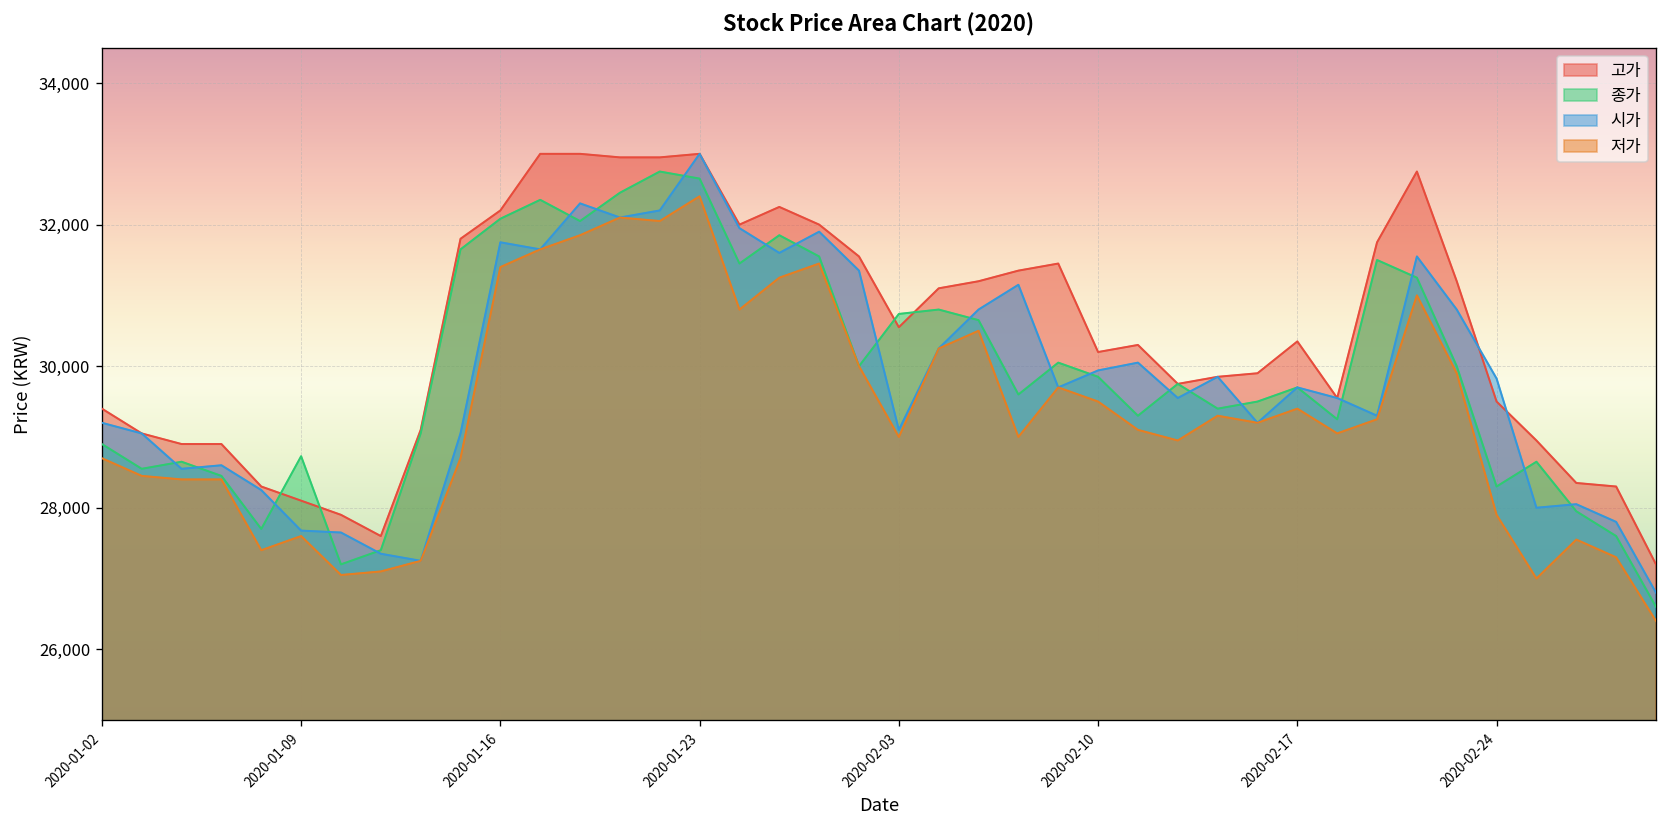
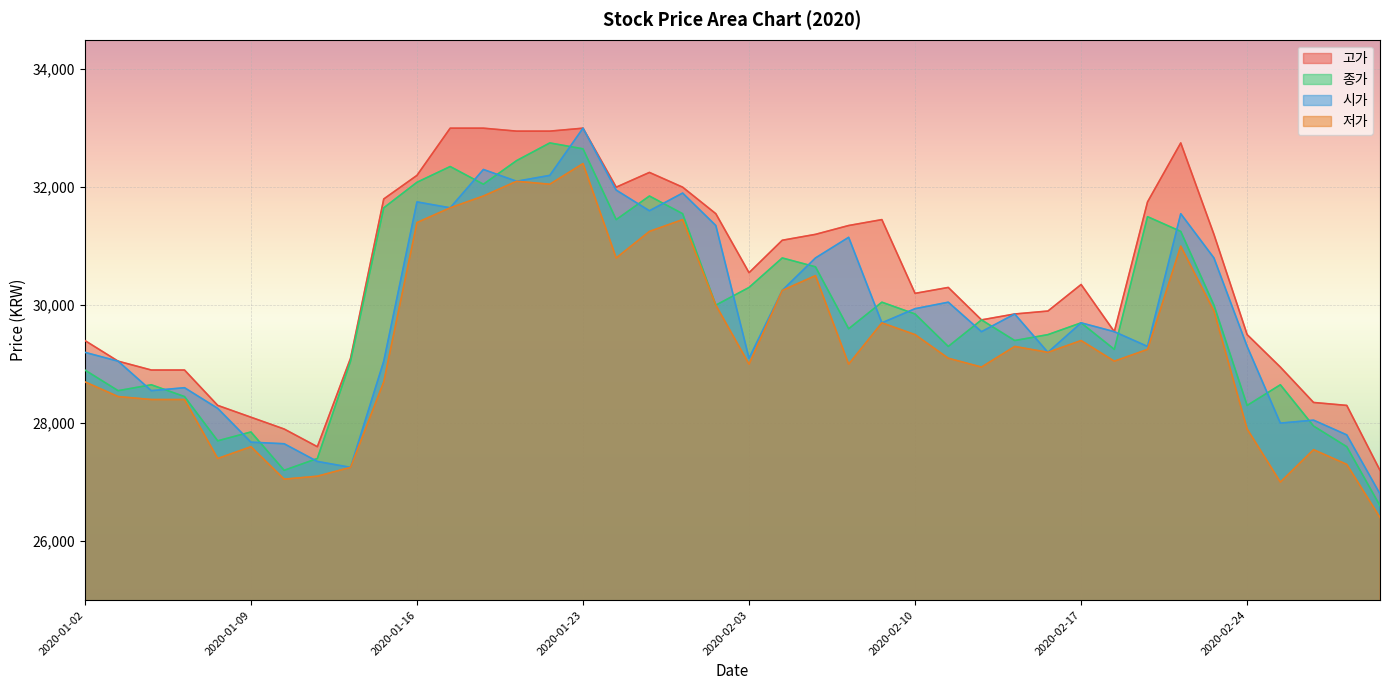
종가, 2020-01-09: 28,700 -> 27,900
종가, 2020-02-03: 30,700 -> 30,300
시가, 2020-02-24: 29,800 -> 29,300
